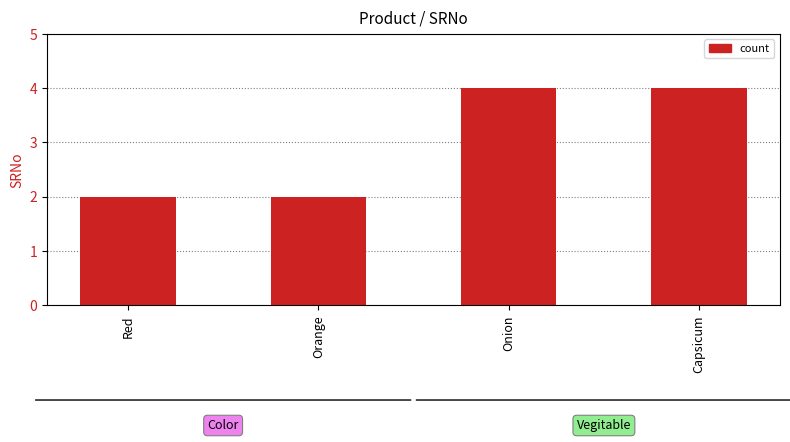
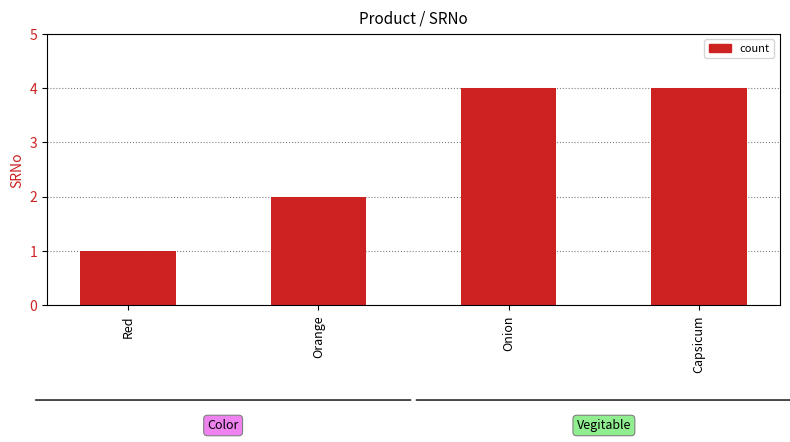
Red: 2 -> 1
